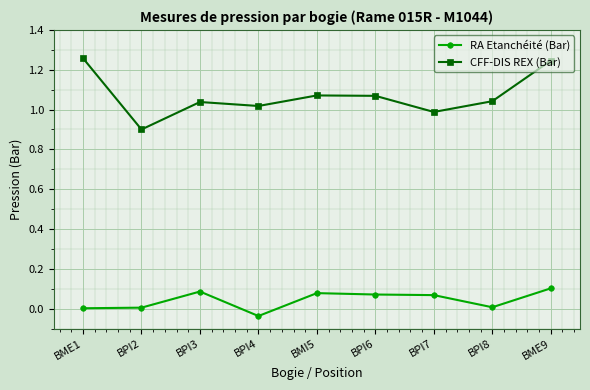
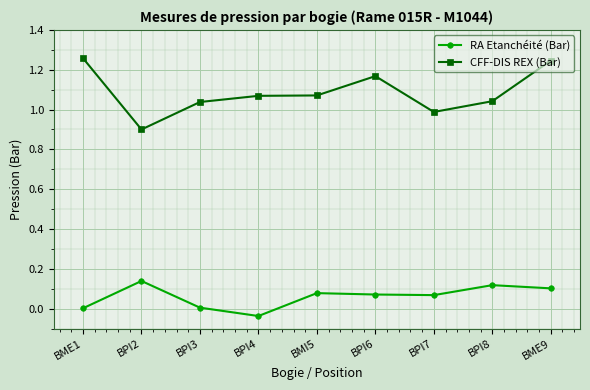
RA Etanchéité (Bar), BPI2: 0.01 -> 0.14
RA Etanchéité (Bar), BPI3: 0.09 -> 0.01
CFF-DIS REX (Bar), BPI4: 1.02 -> 1.07
CFF-DIS REX (Bar), BPI6: 1.07 -> 1.17
RA Etanchéité (Bar), BPI8: 0.01 -> 0.12
